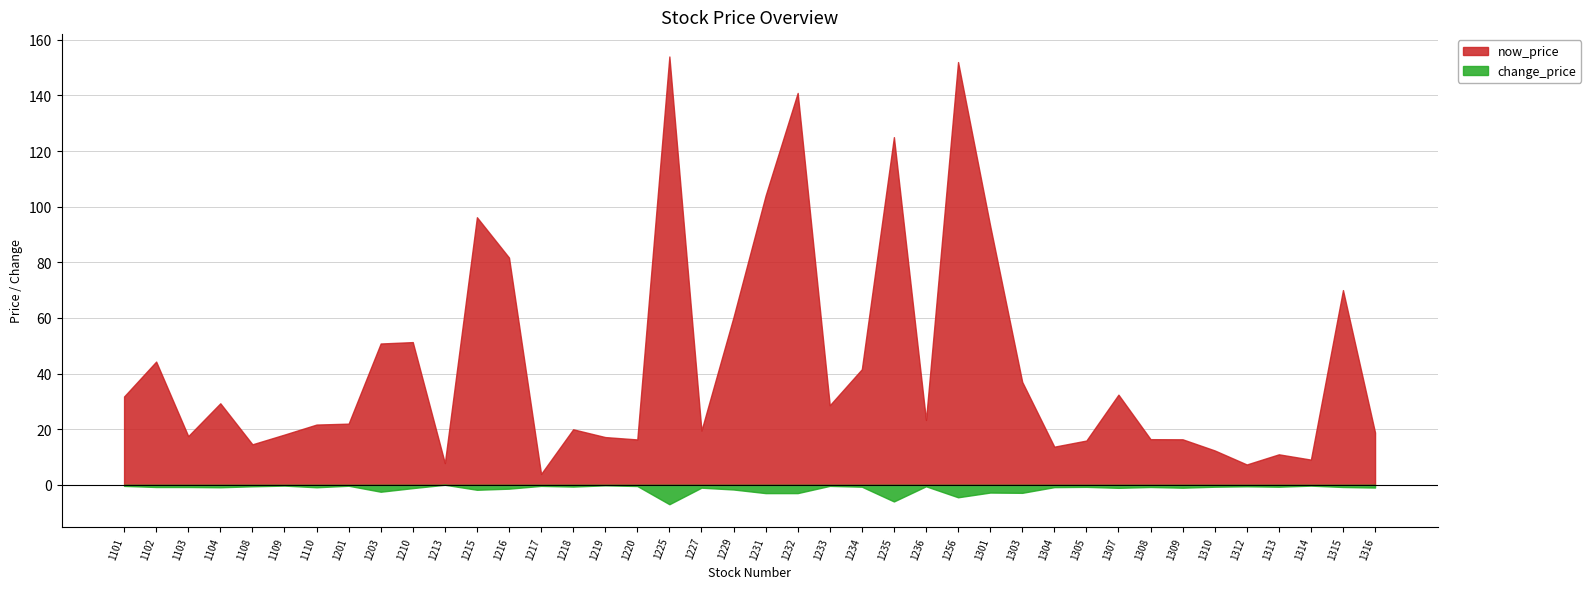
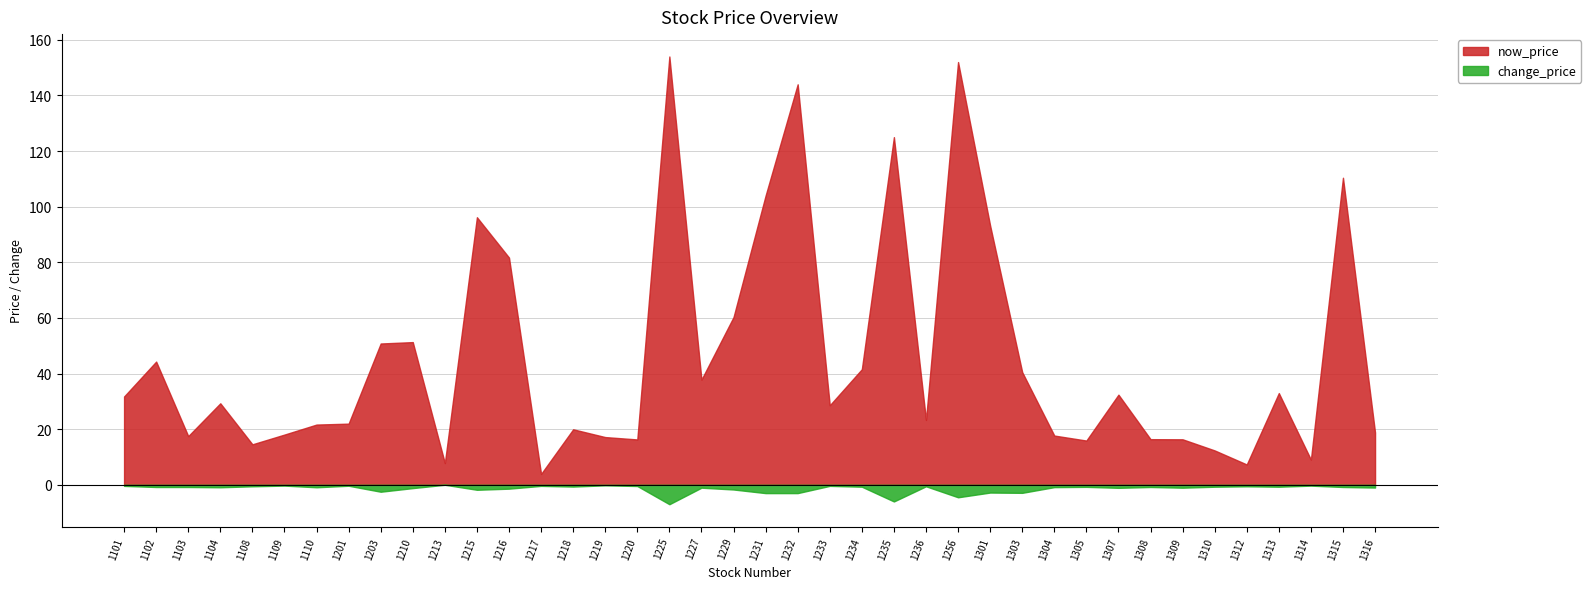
now_price, 1227: 20 -> 38
now_price, 1232: 141 -> 144
now_price, 1303: 37 -> 41
now_price, 1304: 14 -> 18
now_price, 1313: 11 -> 33
now_price, 1315: 70 -> 110
